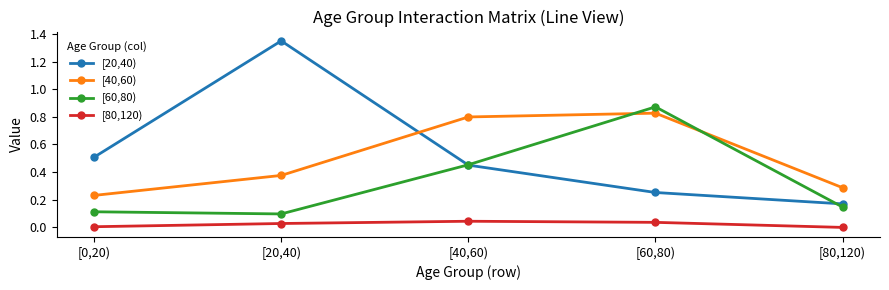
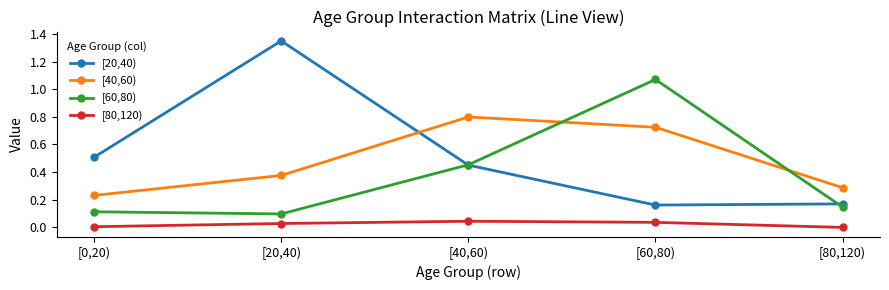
[20,40), [60,80): 0.25 -> 0.16
[40,60), [60,80): 0.83 -> 0.72
[60,80), [60,80): 0.87 -> 1.07
